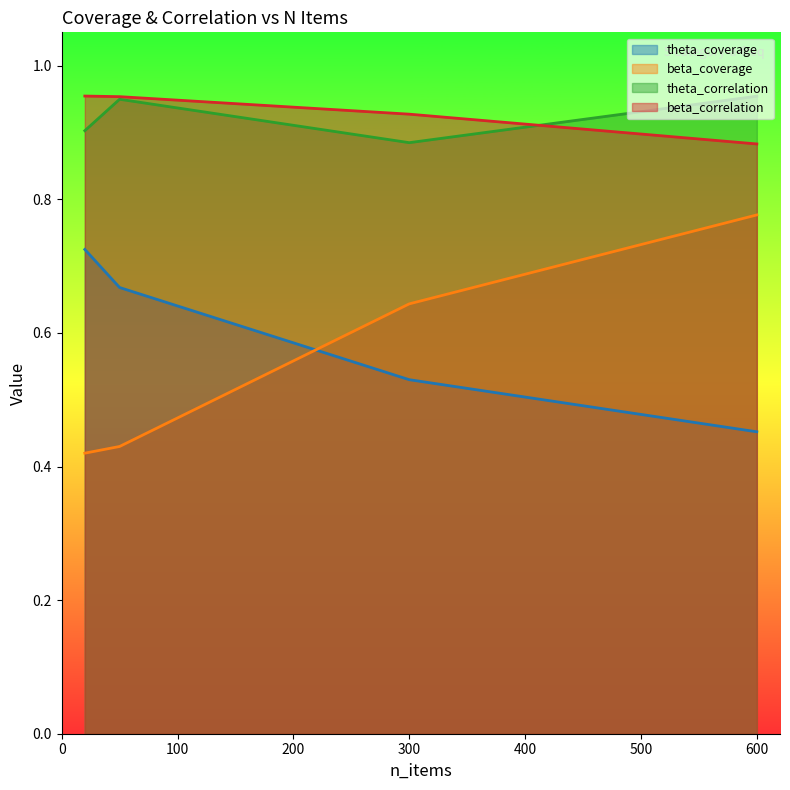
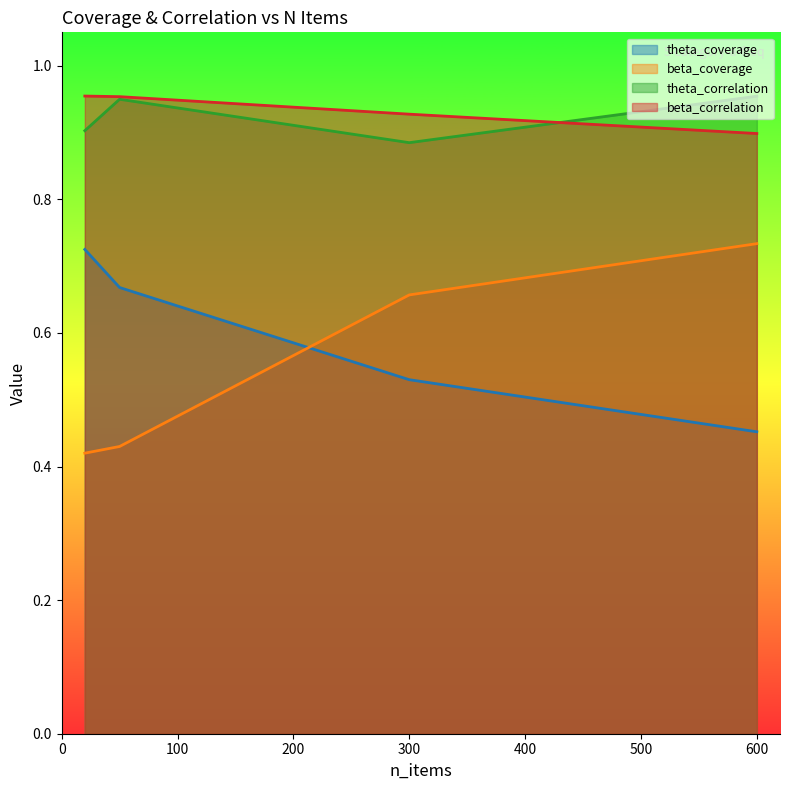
beta_coverage, 300: 0.64 -> 0.66
beta_coverage, 600: 0.78 -> 0.73
beta_correlation, 600: 0.88 -> 0.90
